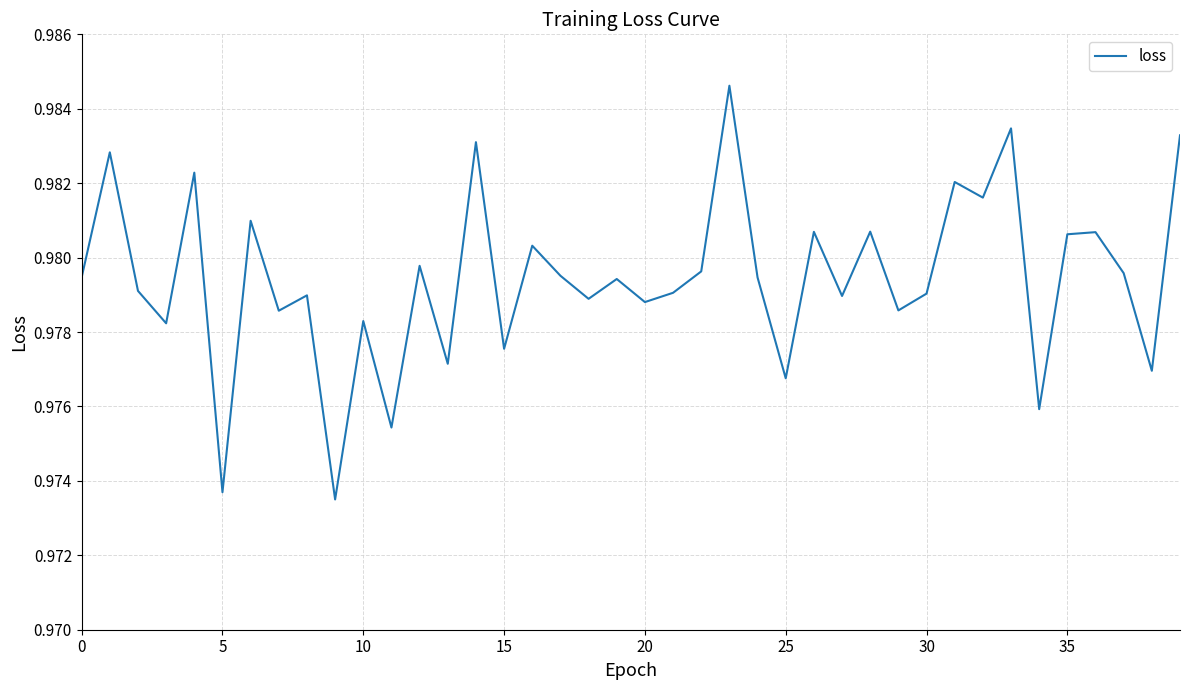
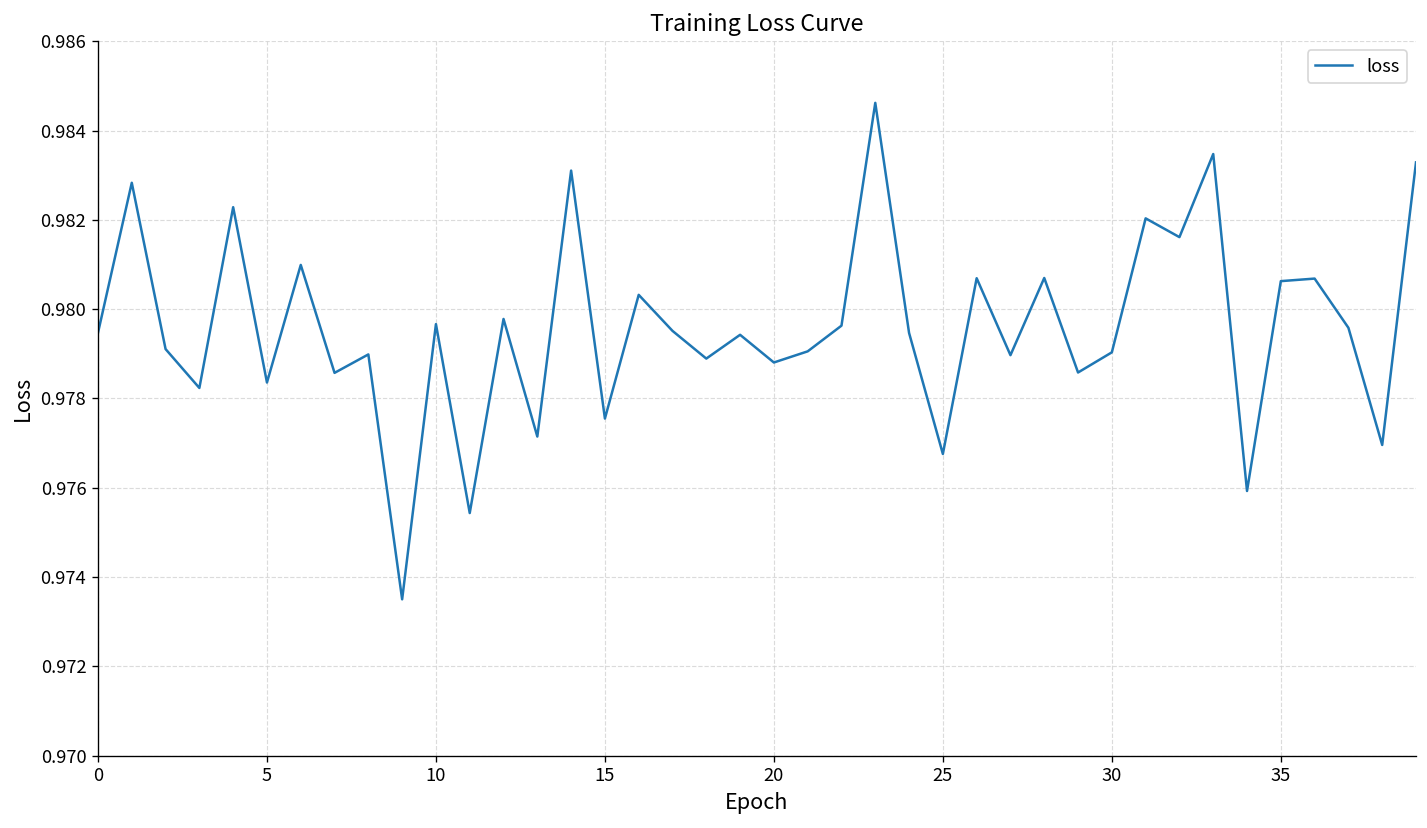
5: 0.9737 -> 0.9784
10: 0.9783 -> 0.9797
